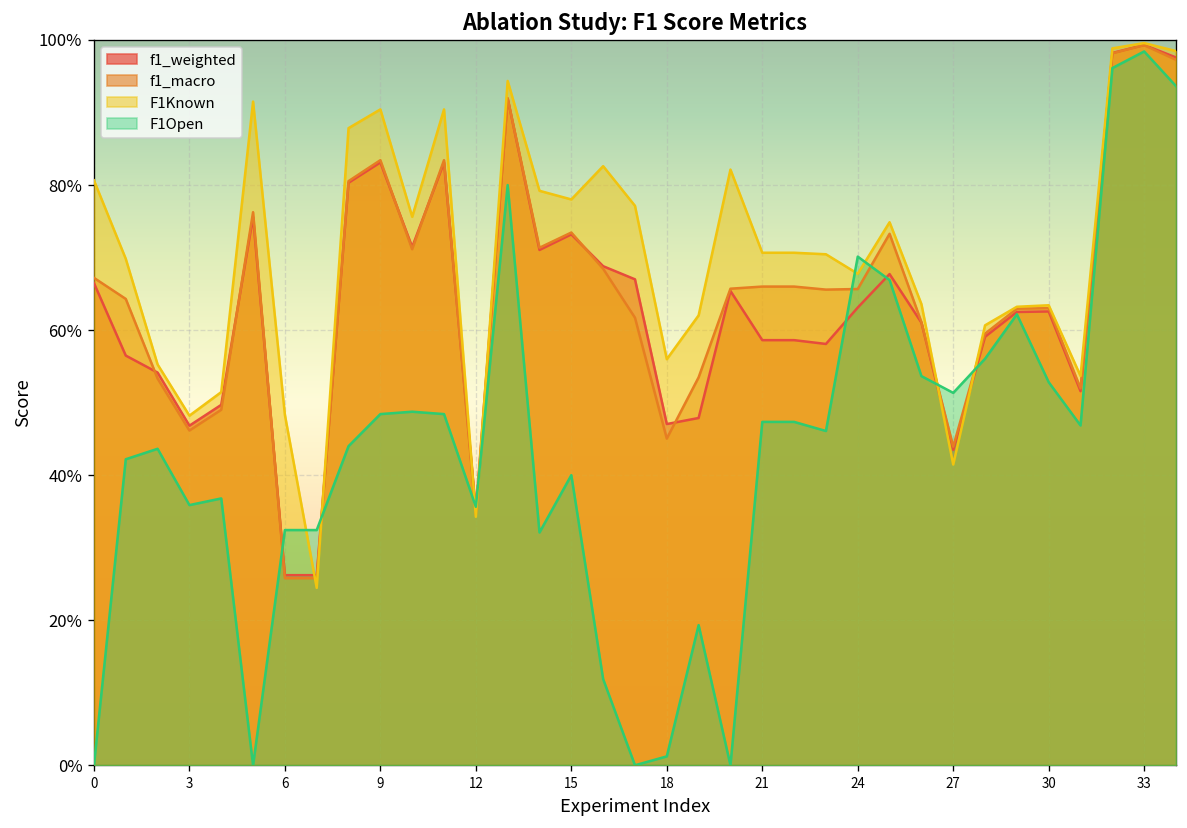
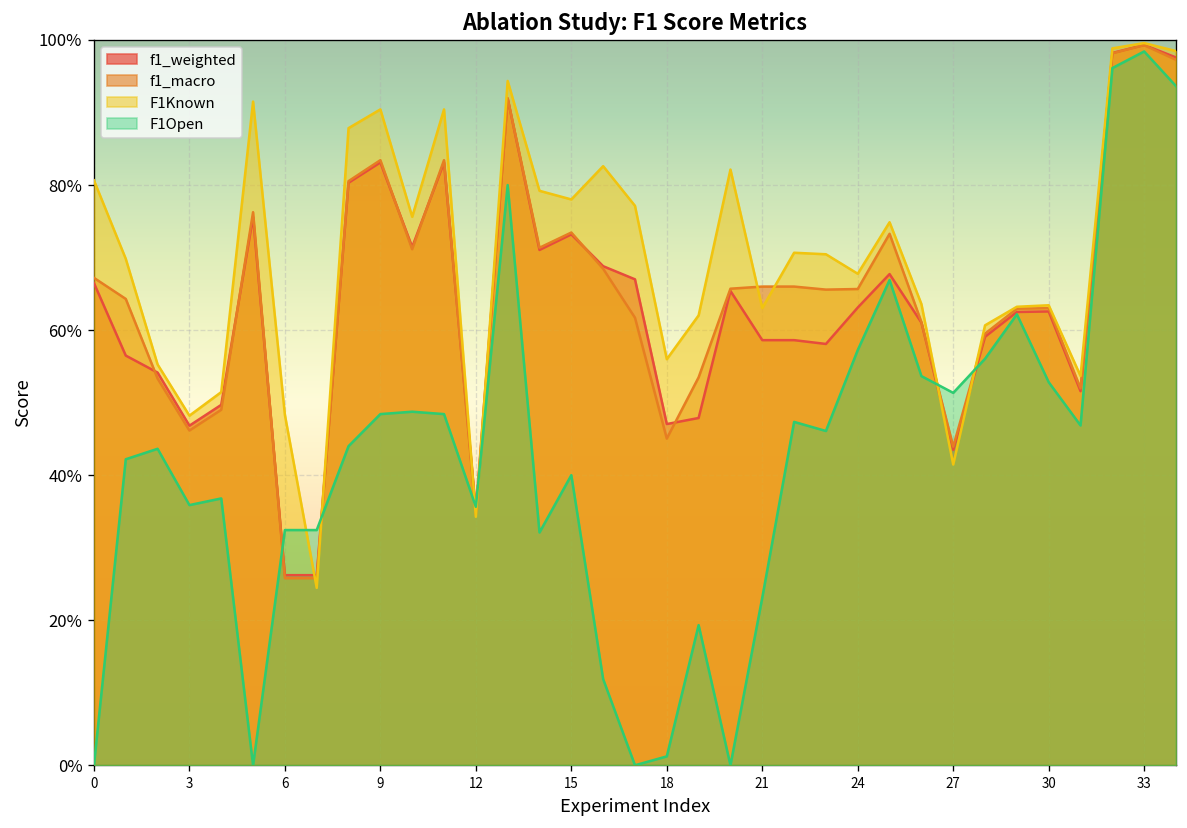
F1Known, 21: 71% -> 63%
F1Open, 21: 47% -> 23%
F1Open, 24: 70% -> 57%
